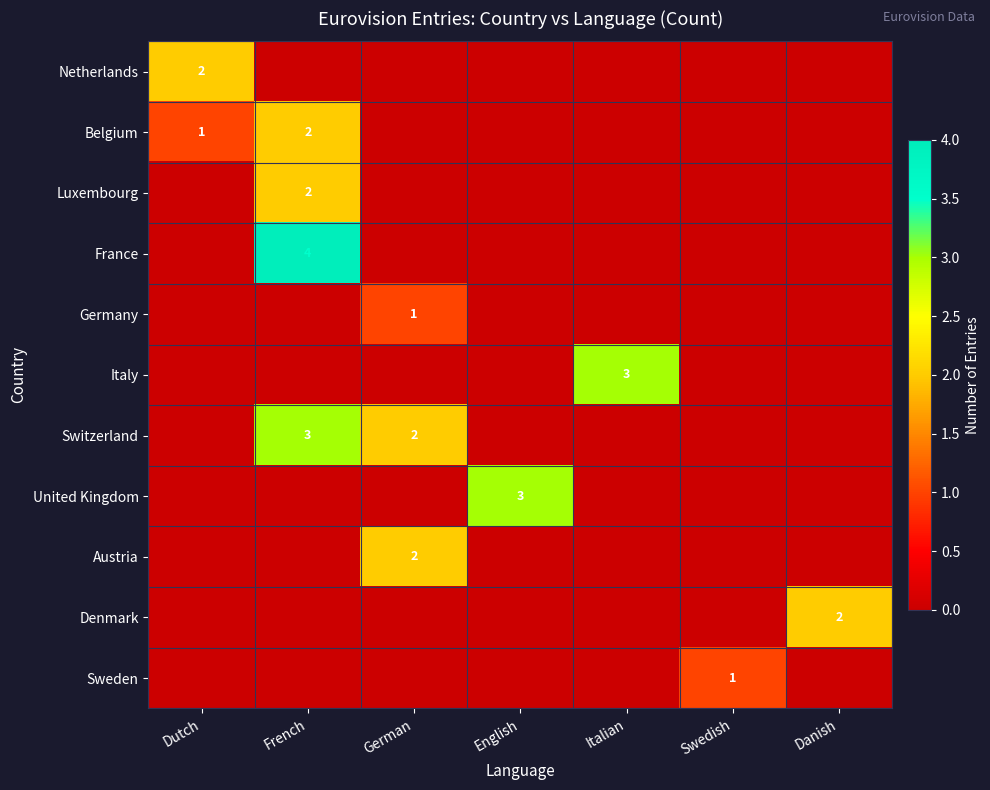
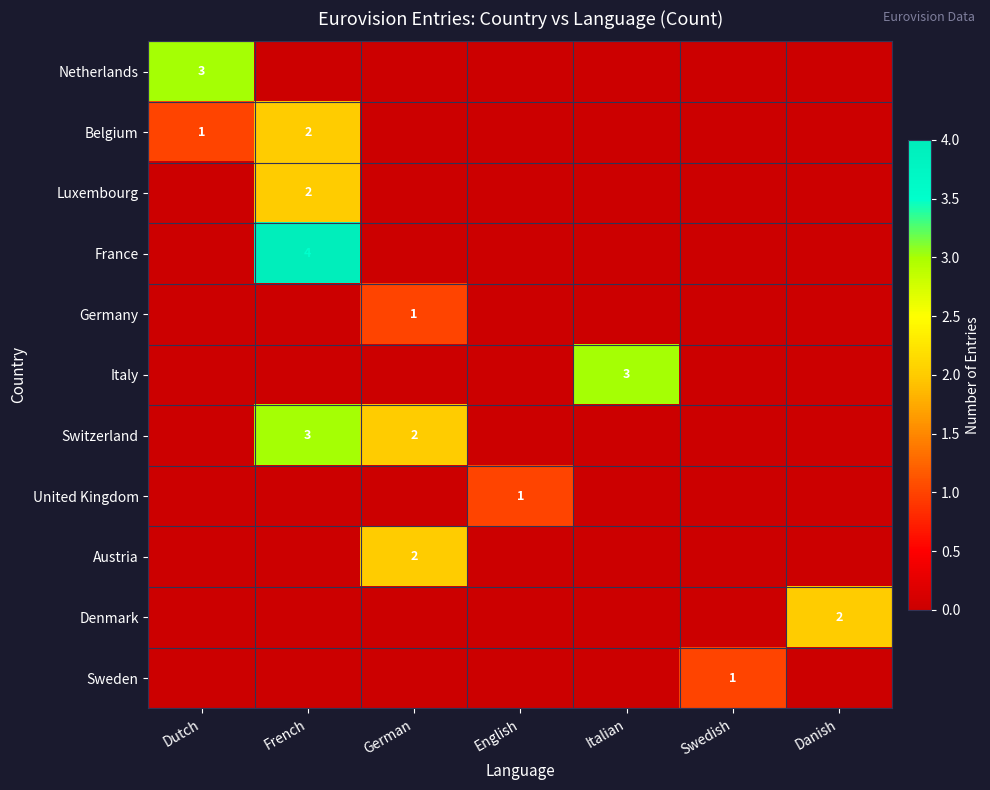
Netherlands, Dutch: 2 -> 3
United Kingdom, English: 3 -> 1
